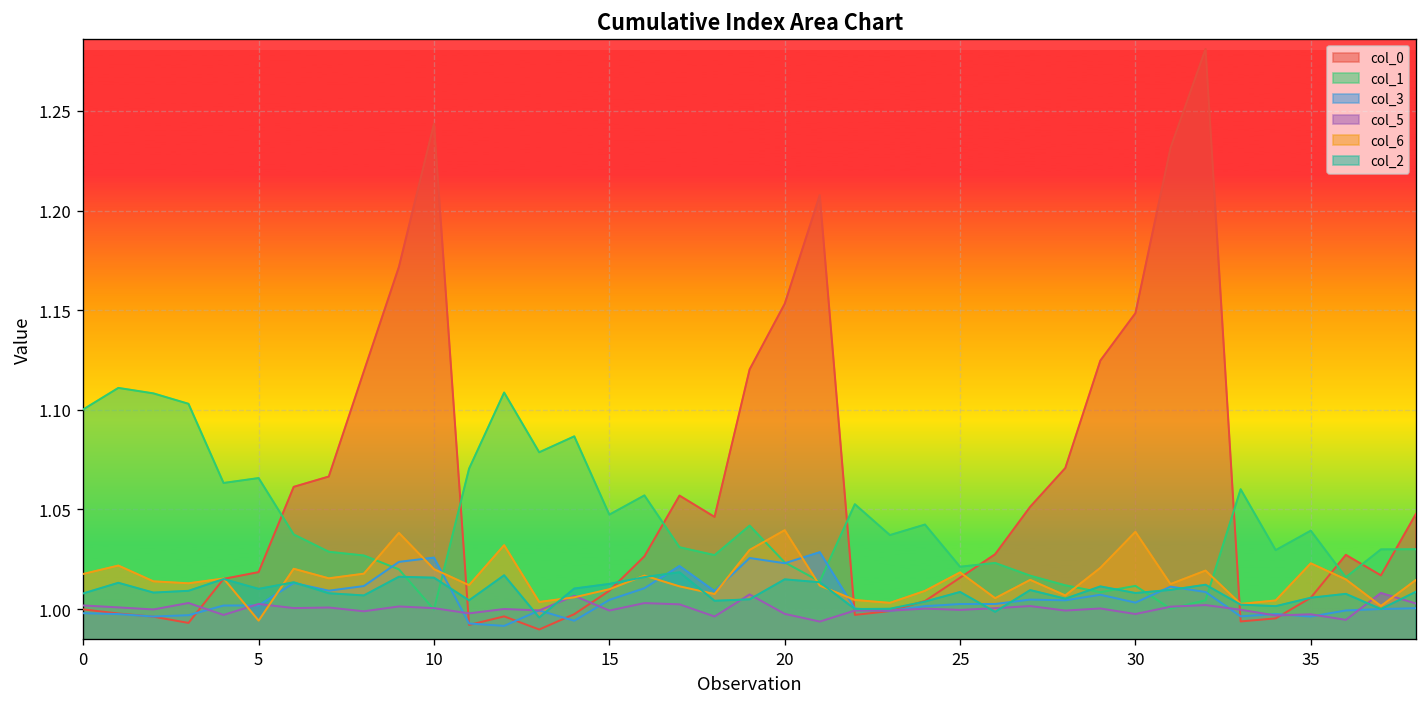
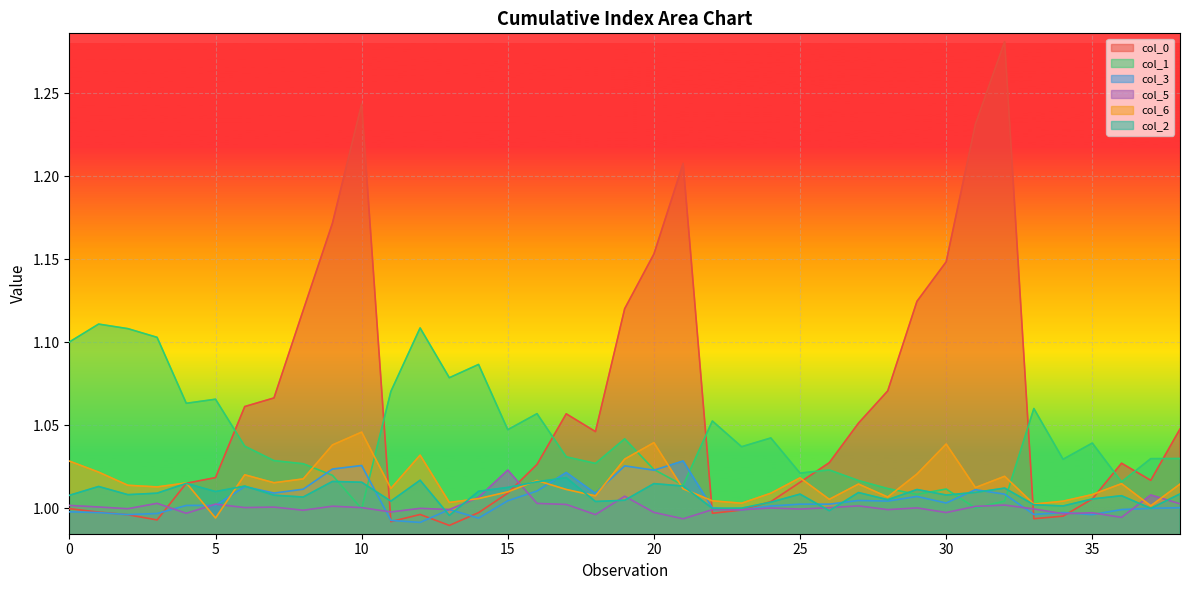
col_6, 0: 1.018 -> 1.028
col_6, 10: 1.020 -> 1.046
col_5, 15: 0.999 -> 1.023
col_6, 35: 1.023 -> 1.008
